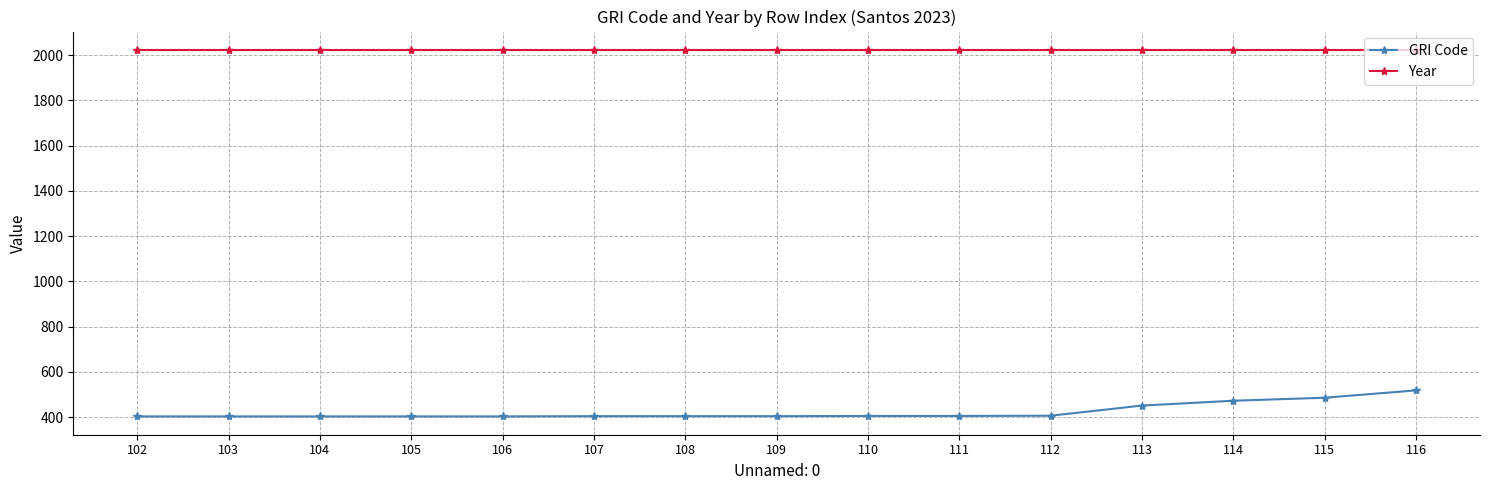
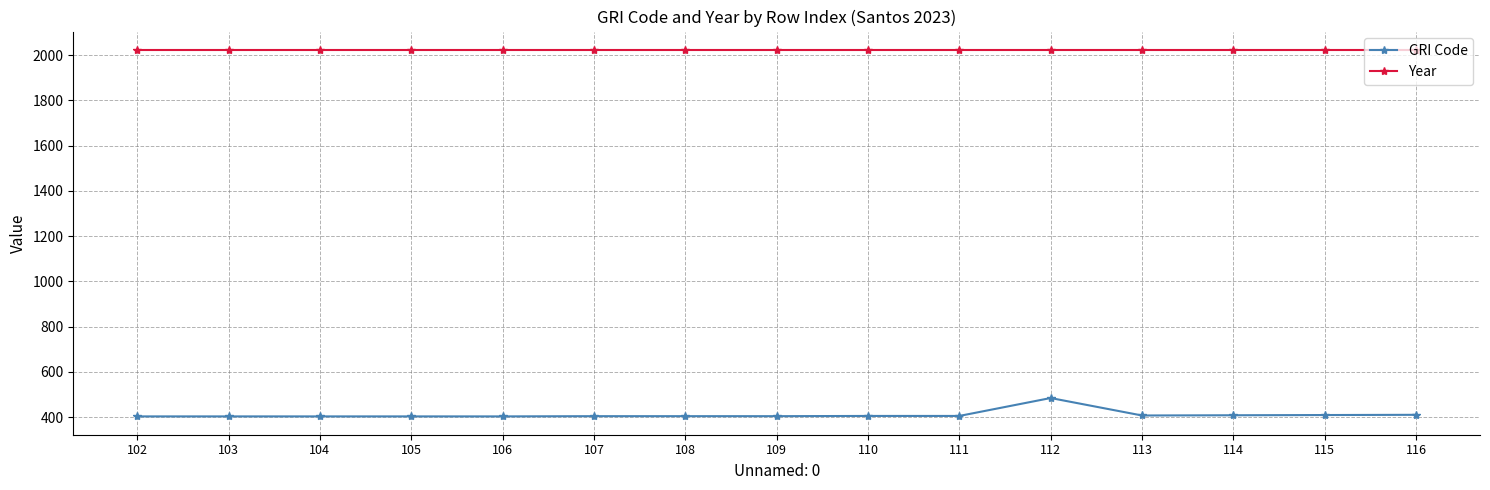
GRI Code, 112: 410 -> 480
GRI Code, 113: 450 -> 410
GRI Code, 114: 470 -> 410
GRI Code, 115: 490 -> 410
GRI Code, 116: 520 -> 410
